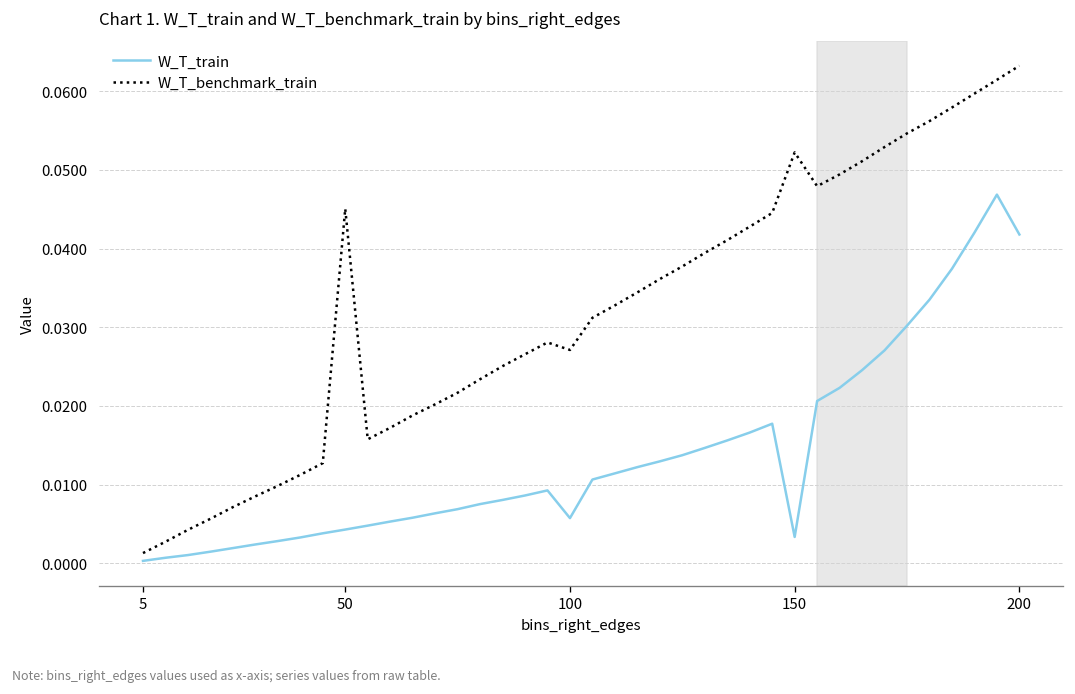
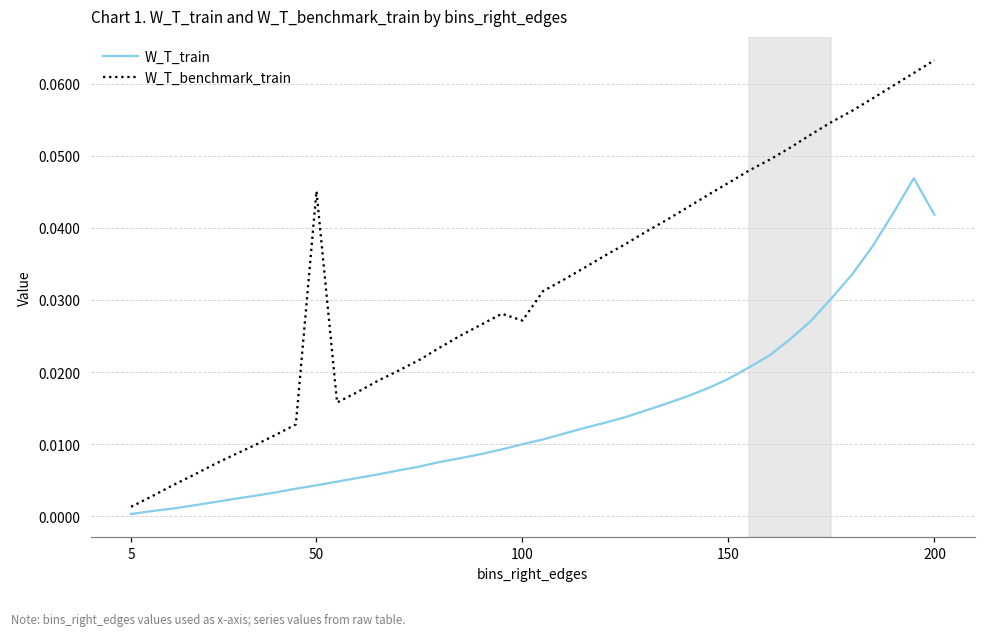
W_T_train, 100: 0.006 -> 0.010
W_T_train, 150: 0.003 -> 0.019
W_T_benchmark_train, 150: 0.052 -> 0.046
